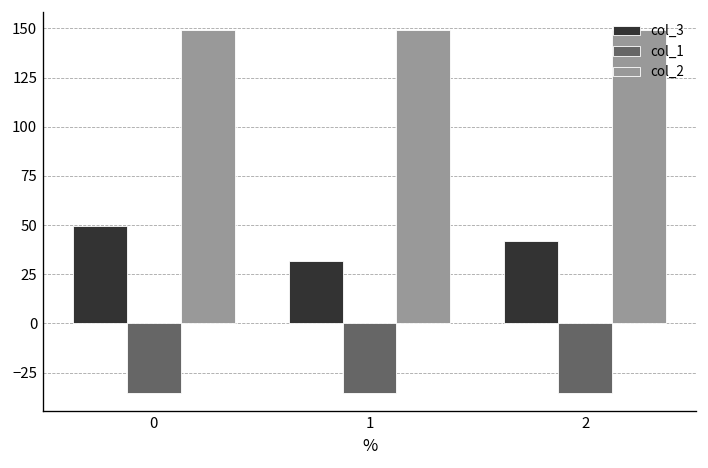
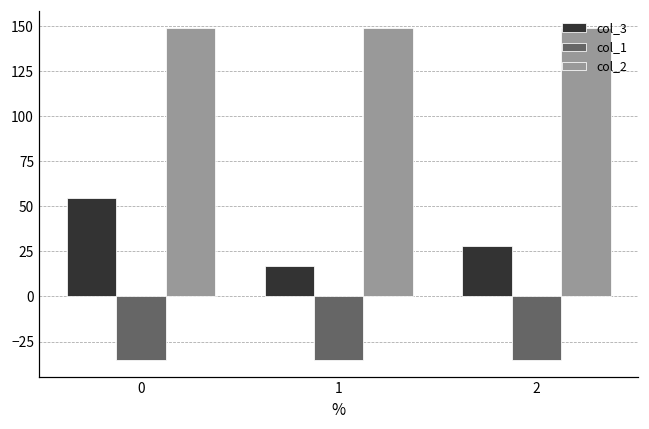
col_3, 0: 50 -> 55
col_3, 1: 32 -> 17
col_3, 2: 42 -> 28
